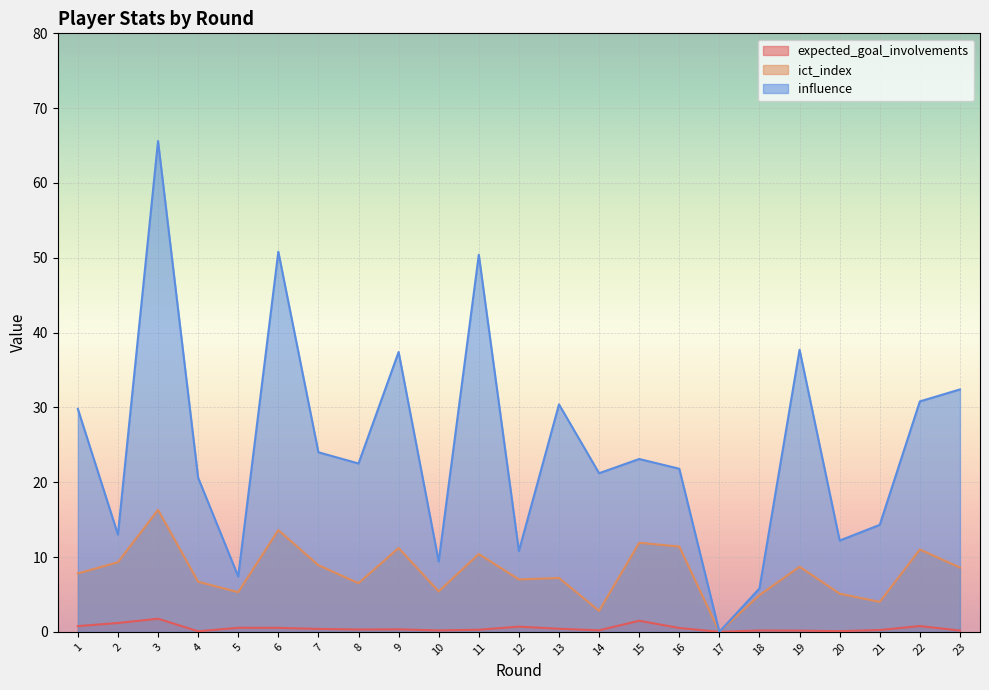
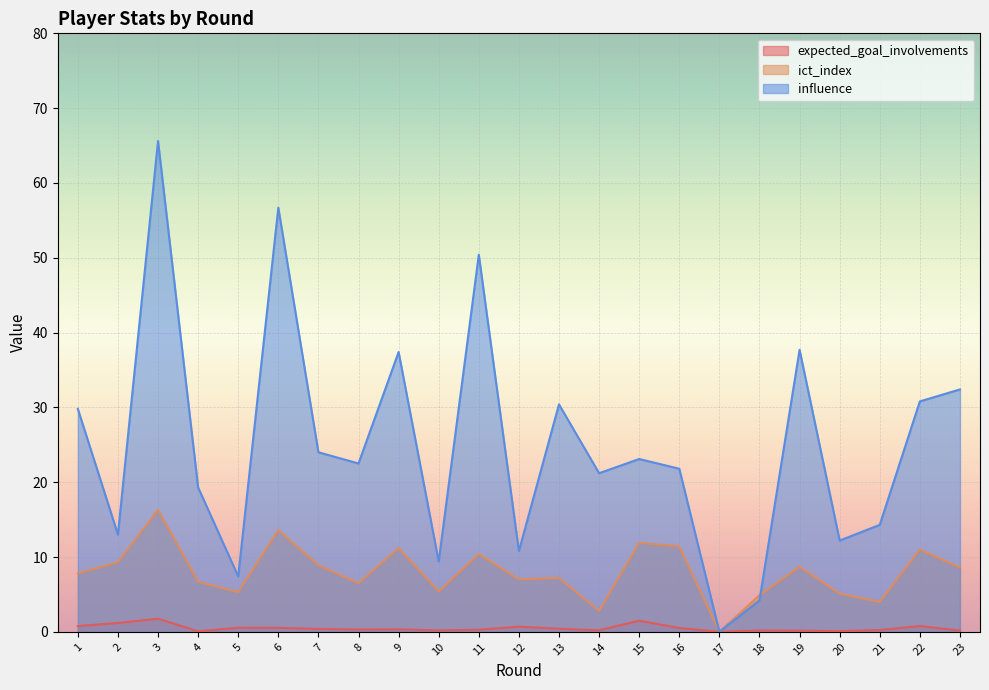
influence, 4: 21 -> 19
influence, 6: 51 -> 57
influence, 18: 6 -> 4
